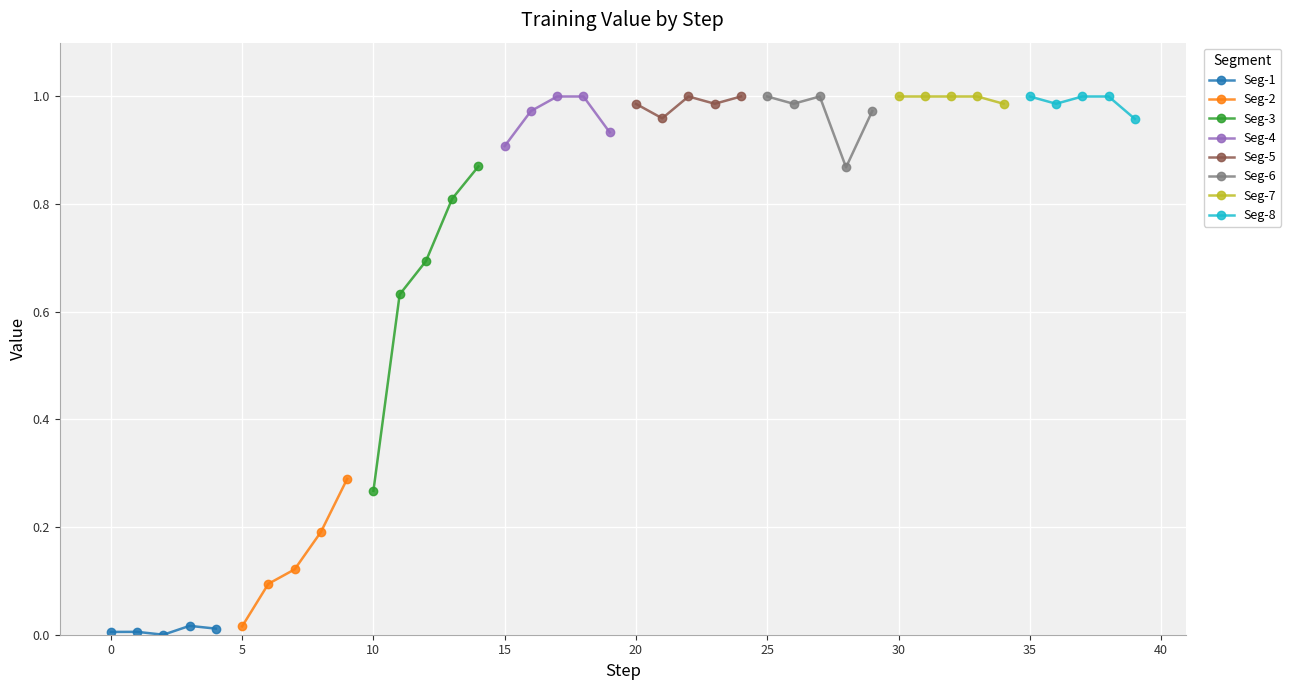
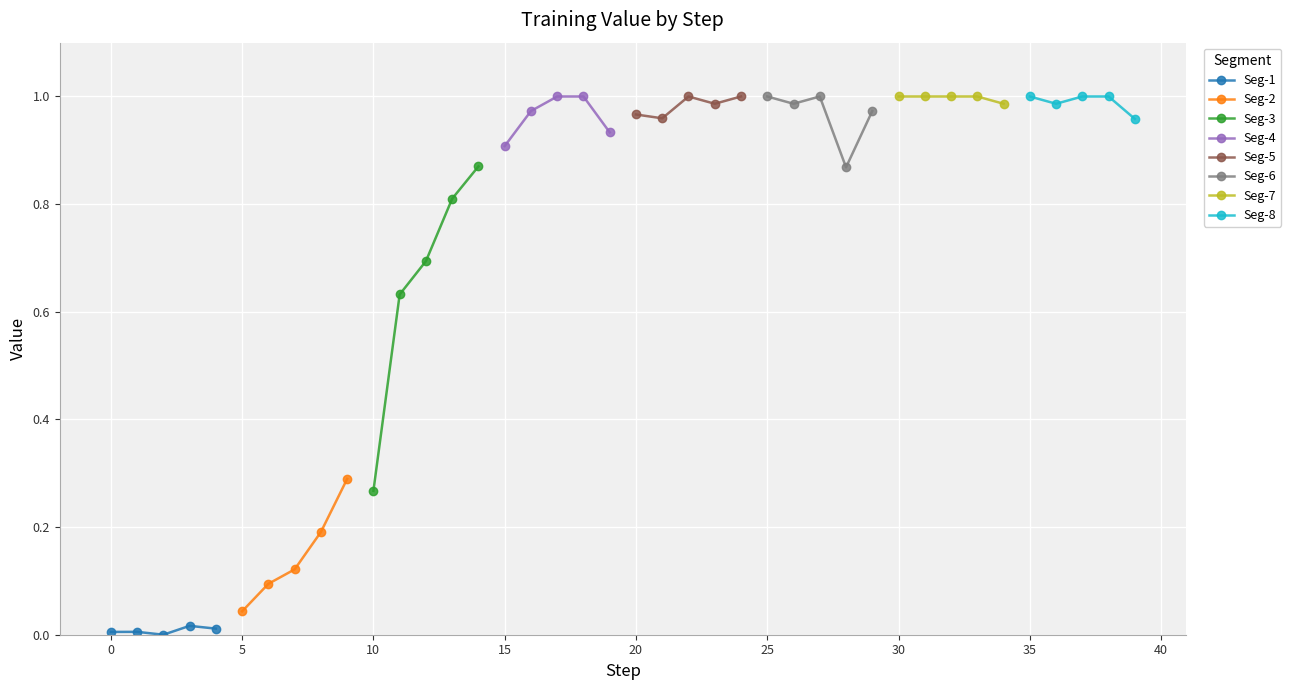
Seg-2, 5: 0.02 -> 0.04
Seg-5, 20: 0.99 -> 0.97
